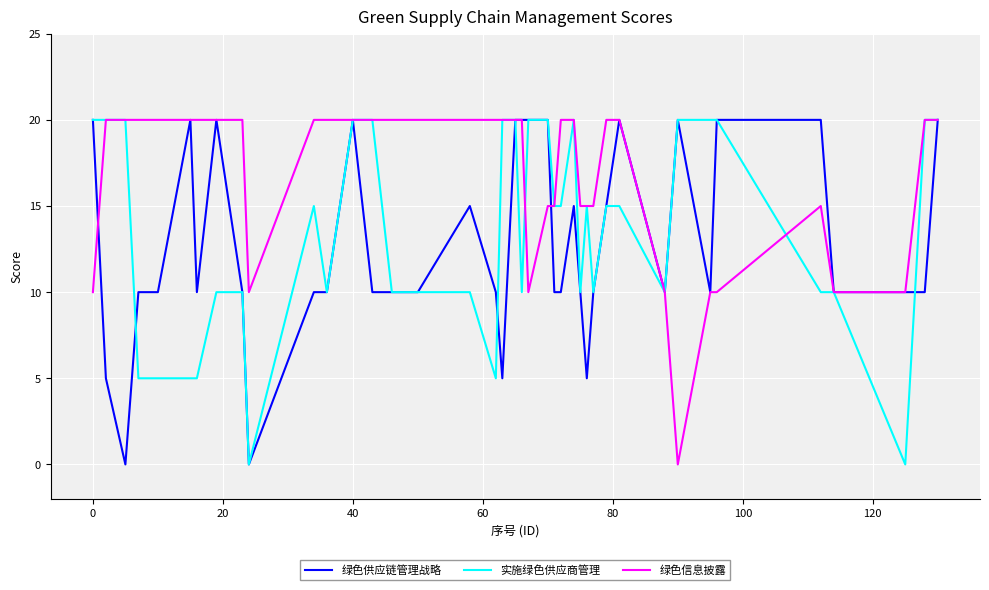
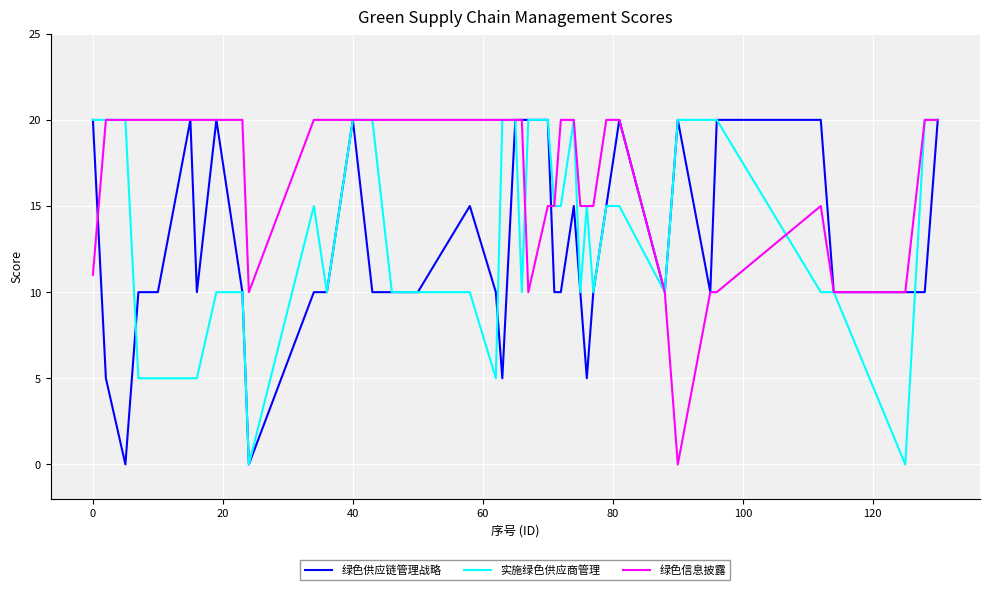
绿色信息披露, 0: 10 -> 11
